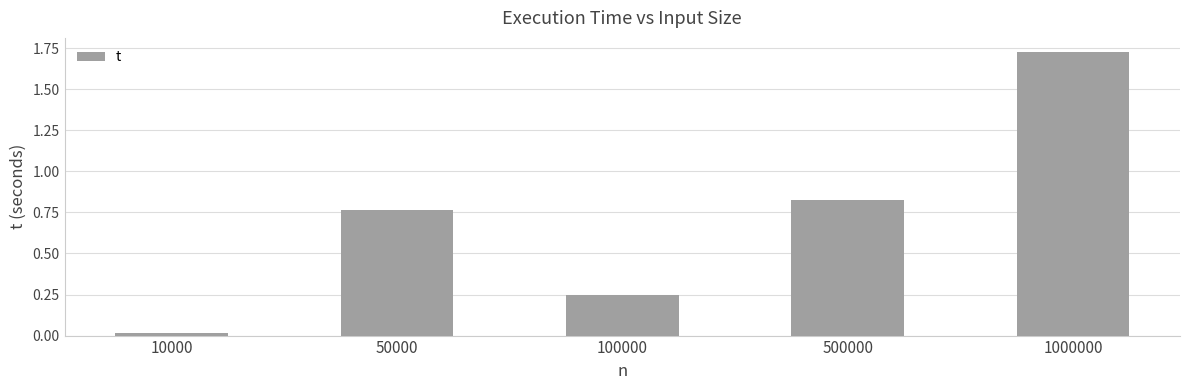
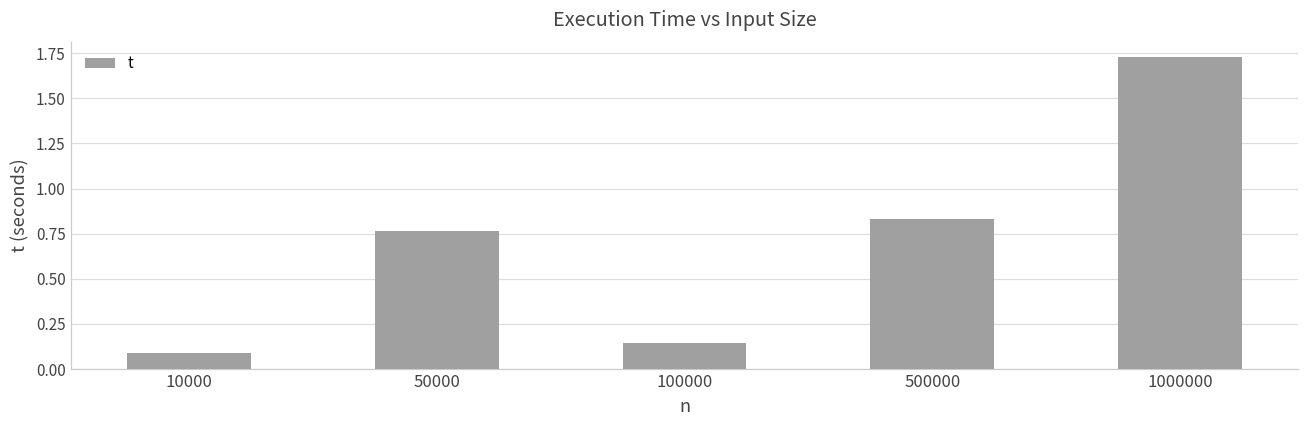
10000: 0.01 -> 0.09
100000: 0.25 -> 0.15
